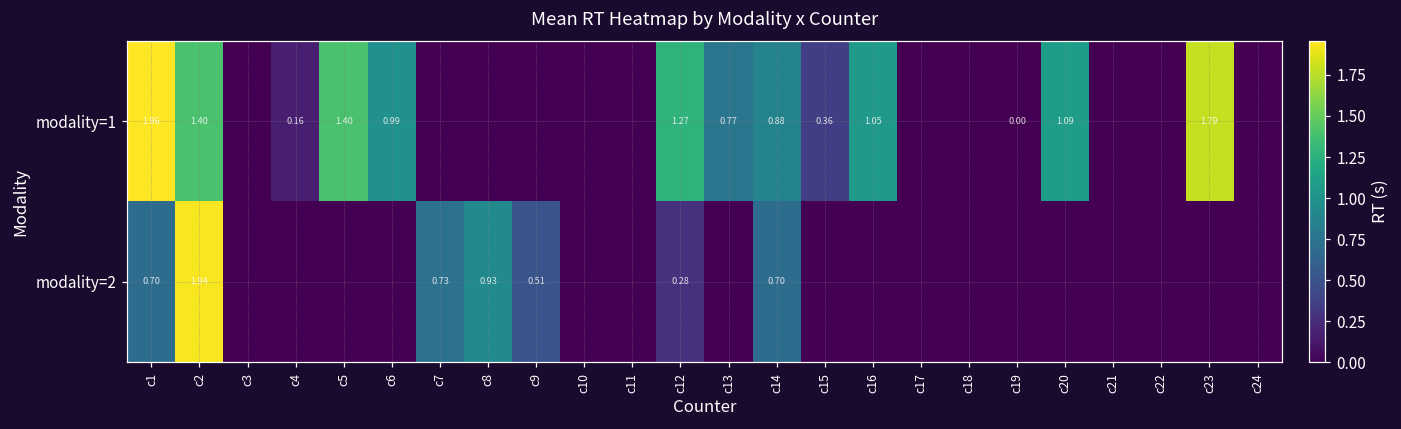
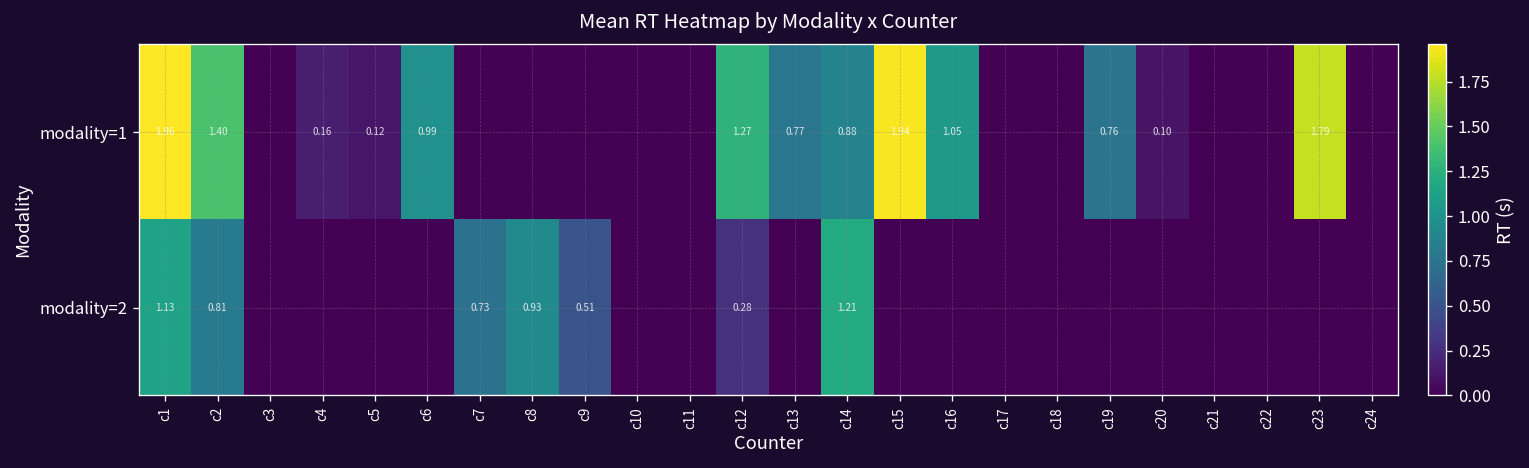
modality=1, c5: 1.40 -> 0.12
modality=1, c15: 0.36 -> 1.94
modality=1, c19: 0.00 -> 0.76
modality=1, c20: 1.09 -> 0.10
modality=2, c1: 0.70 -> 1.13
modality=2, c2: 1.94 -> 0.81
modality=2, c14: 0.70 -> 1.21
